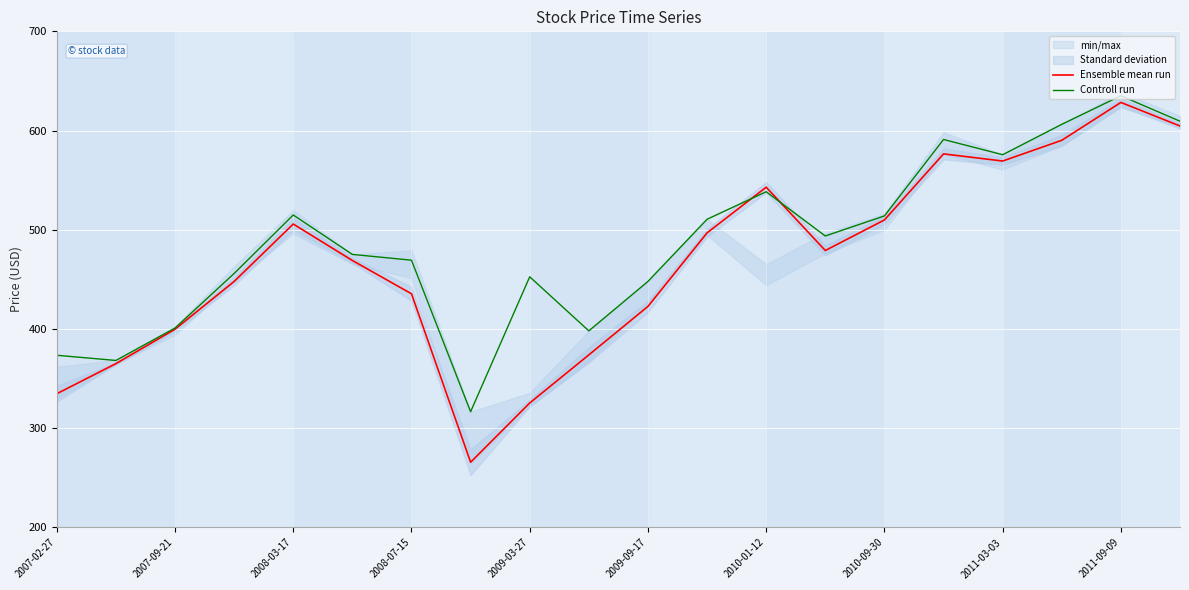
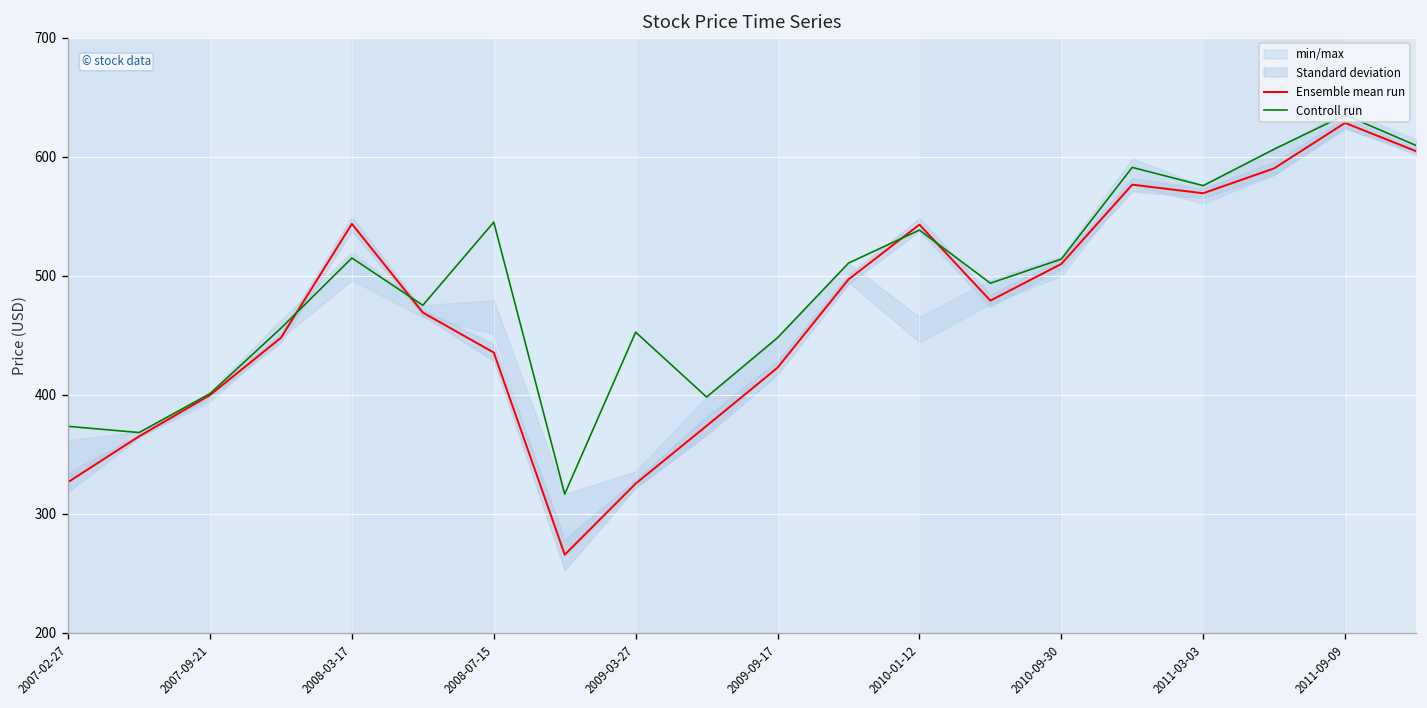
Ensemble mean run, 2007-02-27: 335 -> 327
Ensemble mean run, 2008-03-17: 510 -> 540
Controll run, 2008-07-15: 470 -> 550
